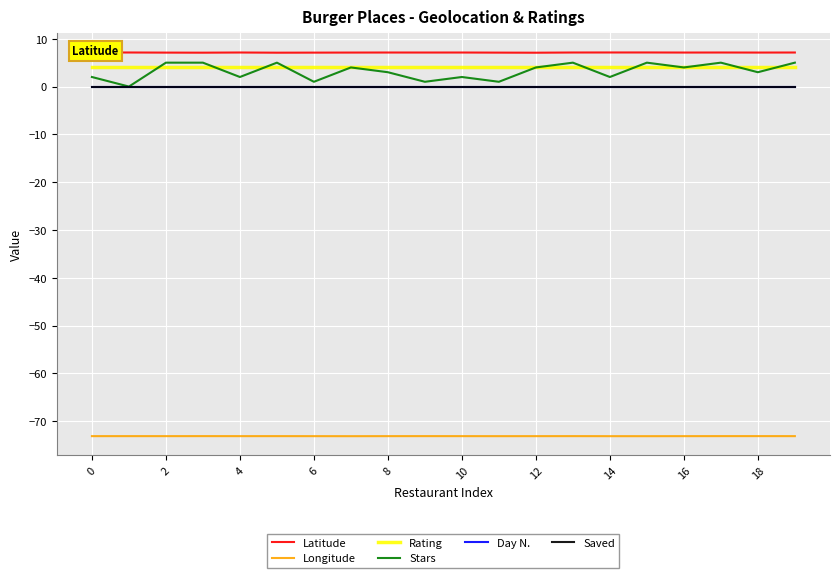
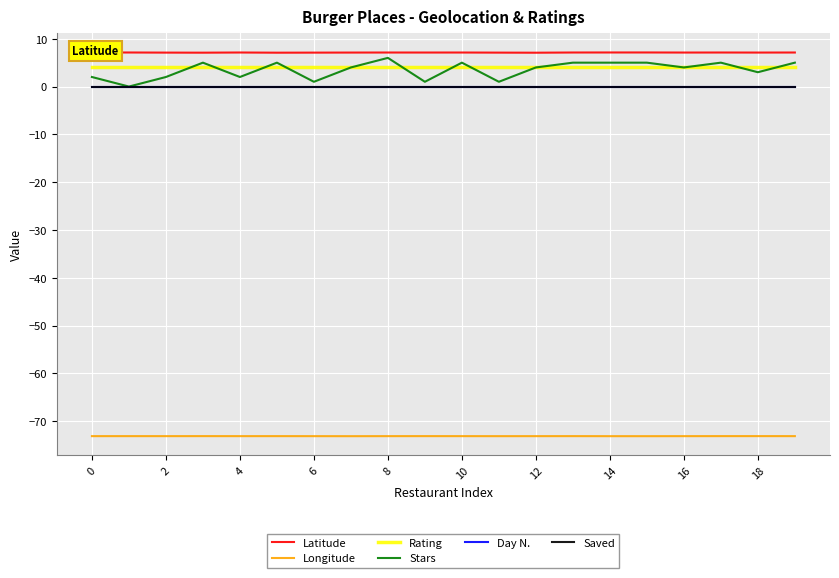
Stars, 2: 5 -> 2
Stars, 8: 3 -> 6
Stars, 10: 2 -> 5
Stars, 14: 2 -> 5
